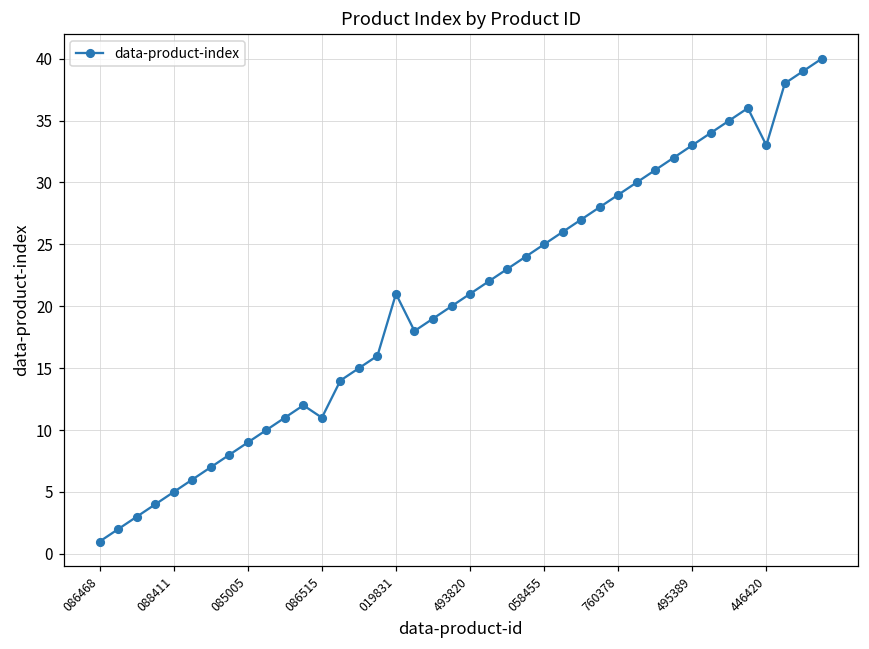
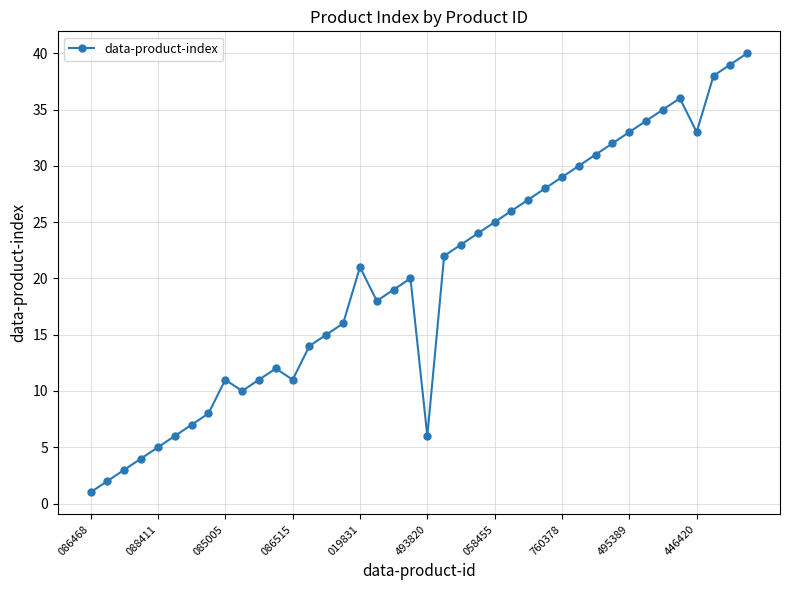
085005: 9 -> 11
493820: 21 -> 6
